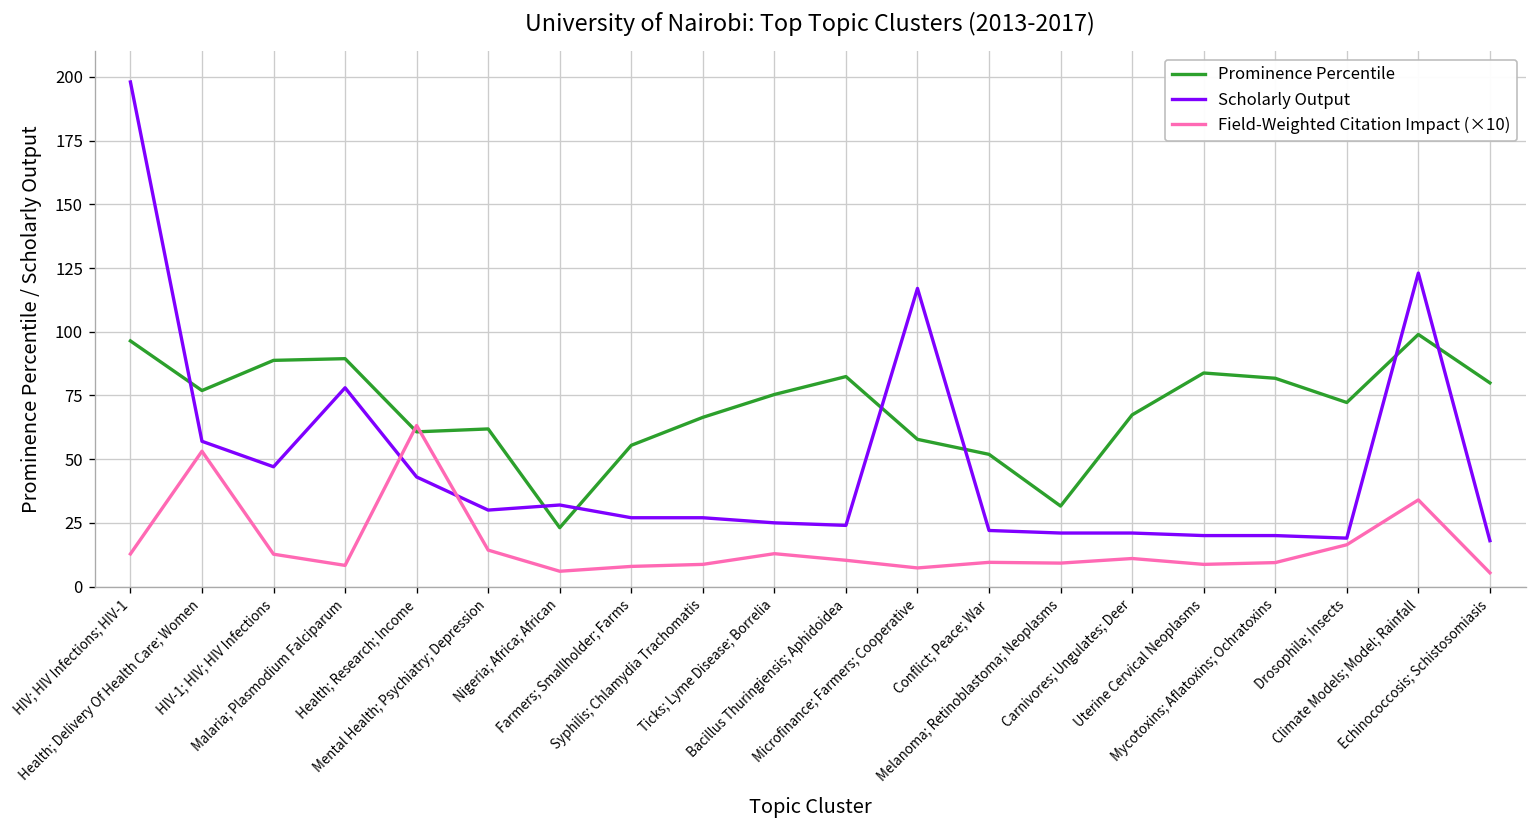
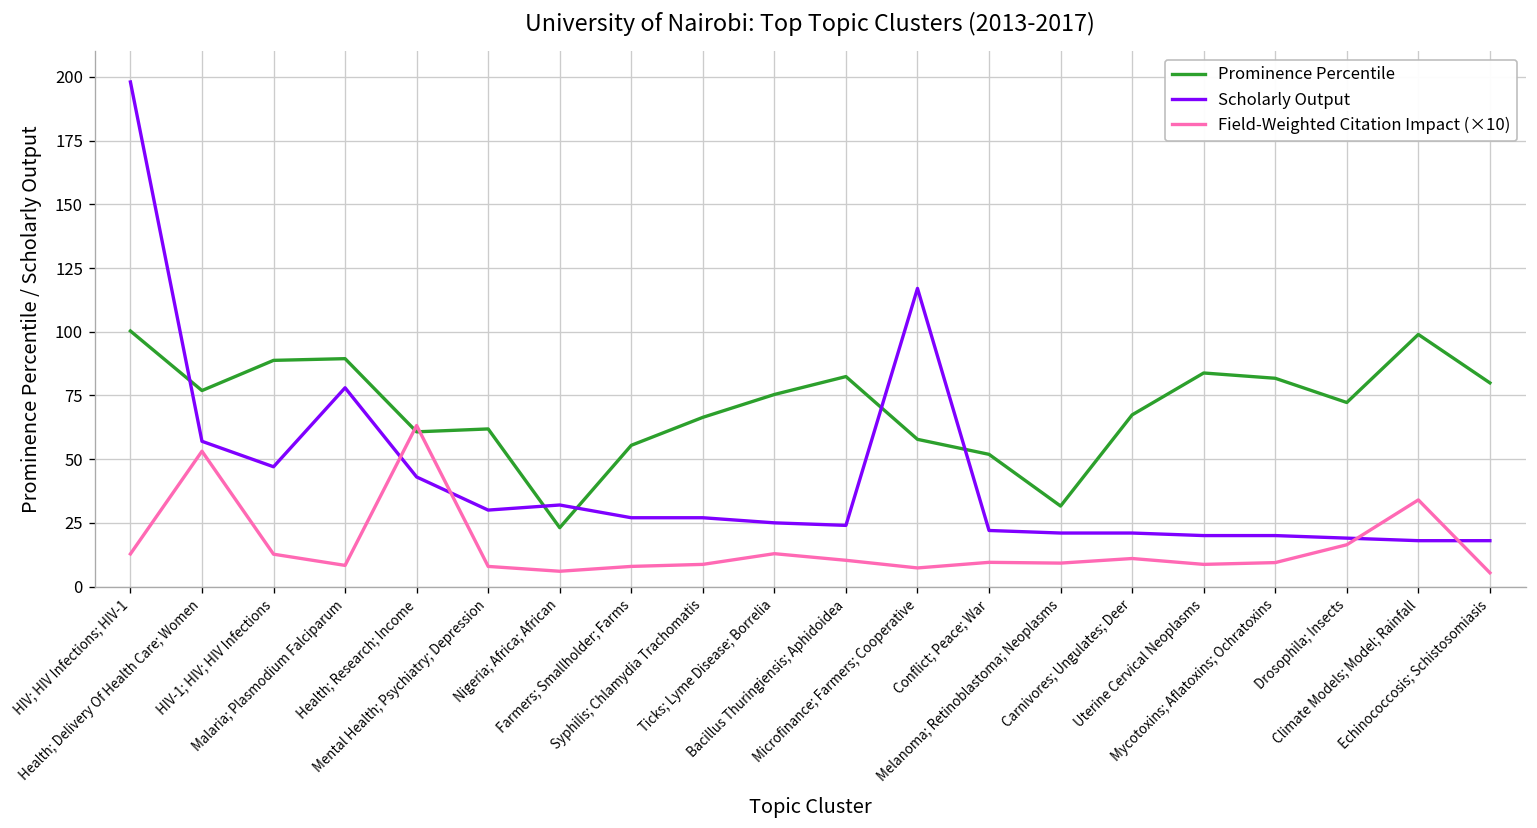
Prominence Percentile, HIV; HIV Infections; HIV-1: 96 -> 100
Field-Weighted Citation Impact (×10), Mental Health; Psychiatry; Depression: 14 -> 8
Scholarly Output, Climate Models; Model; Rainfall: 123 -> 18
